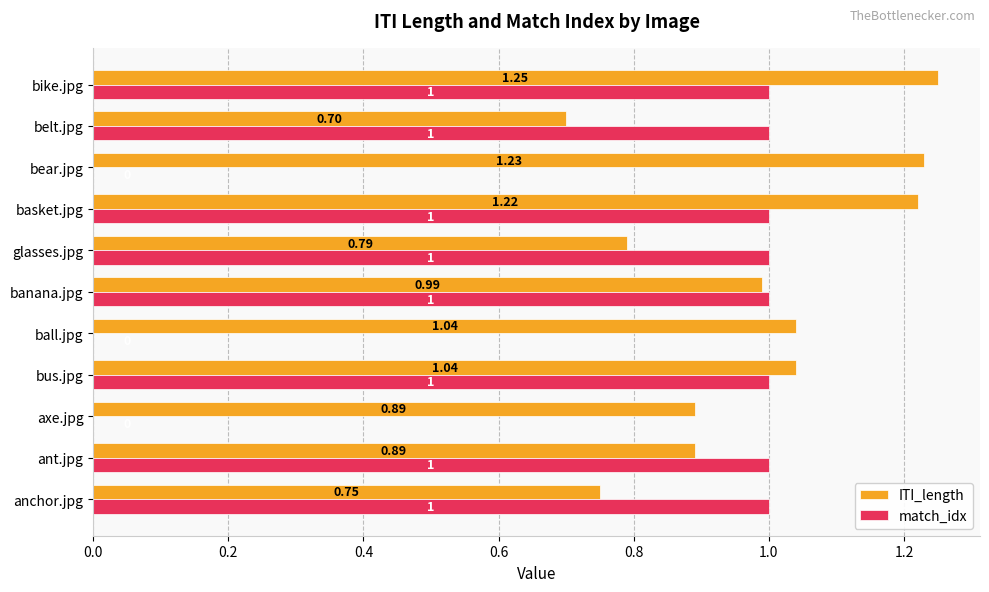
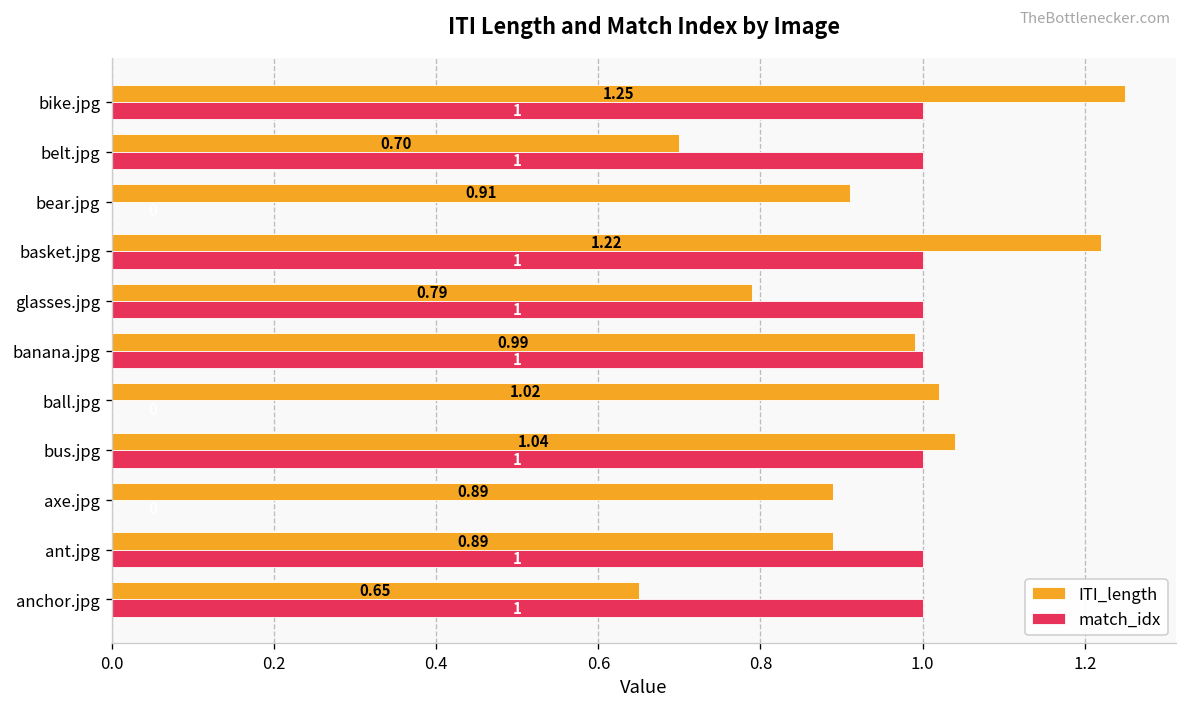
ITI_length, bear.jpg: 1.23 -> 0.91
ITI_length, ball.jpg: 1.04 -> 1.02
ITI_length, anchor.jpg: 0.75 -> 0.65
